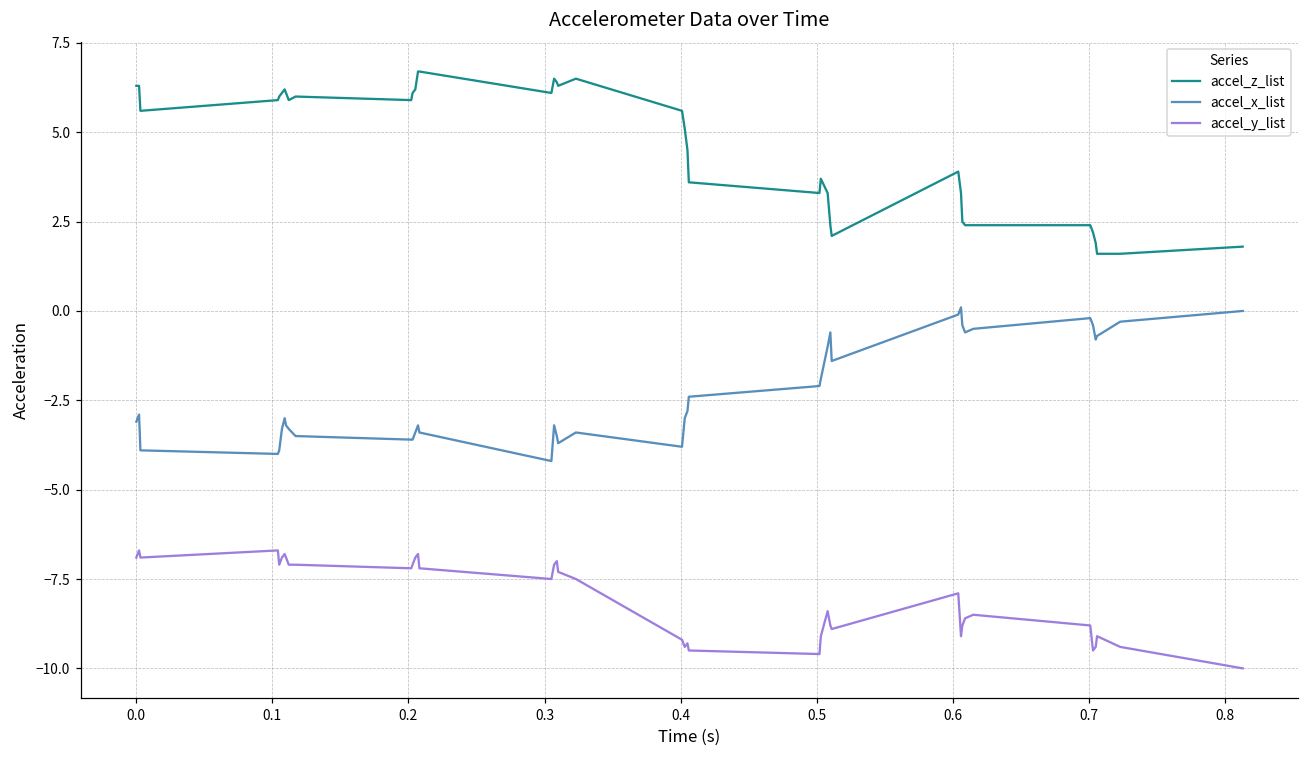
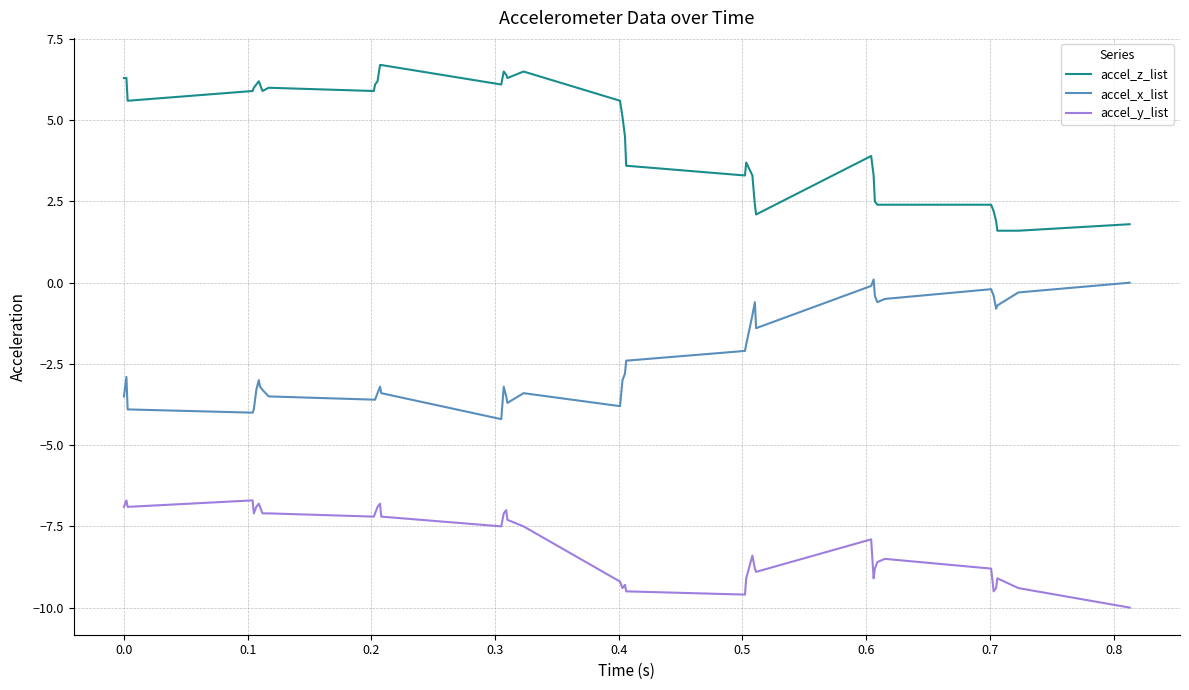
accel_x_list, 0.0: -3.1 -> -3.5
